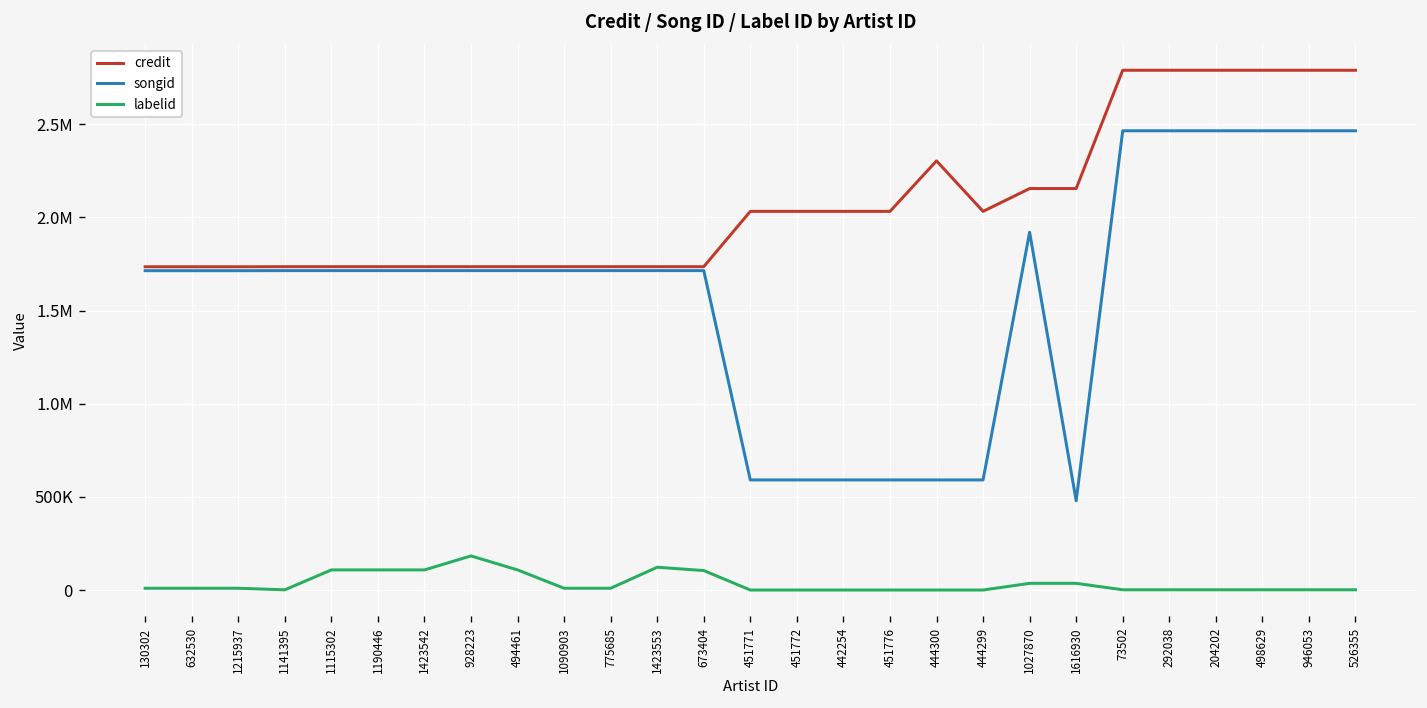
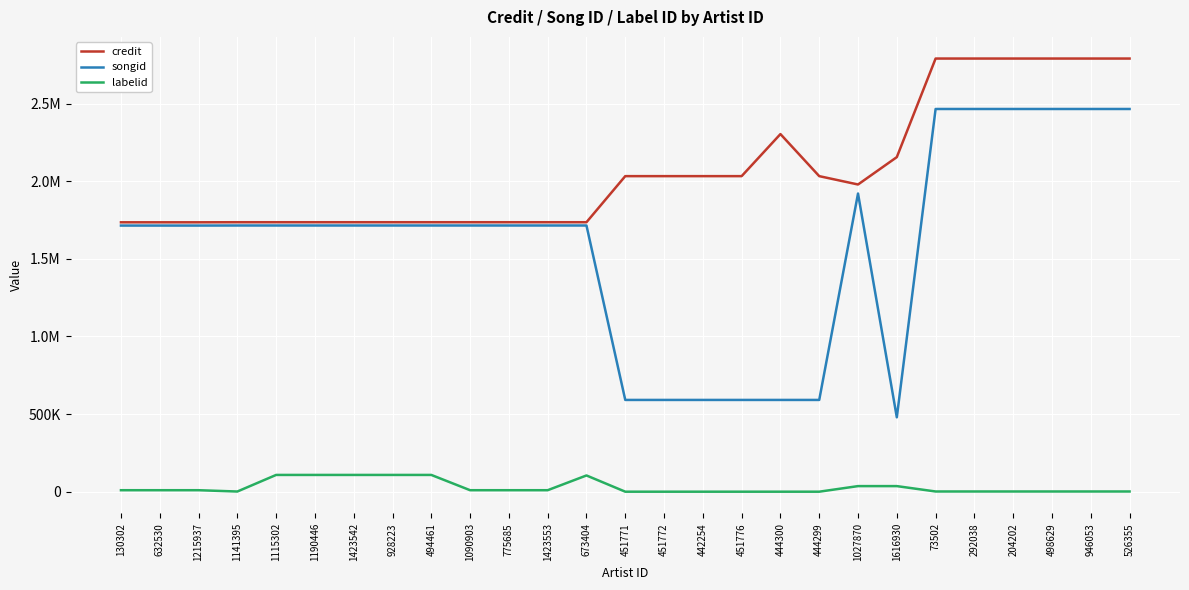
labelid, 928223: 180000 -> 110000
labelid, 1423553: 120000 -> 10000
credit, 1027870: 2160000 -> 1980000
